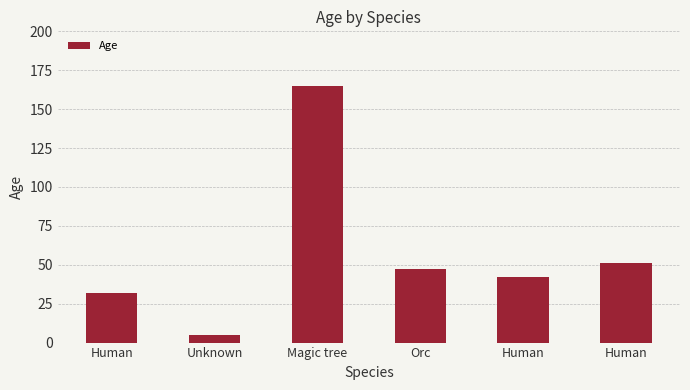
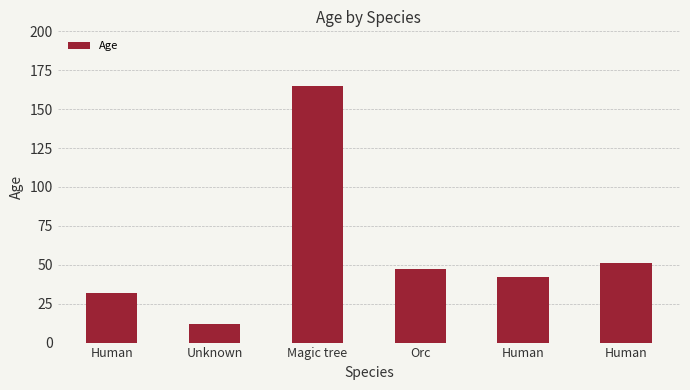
Unknown: 5 -> 12
